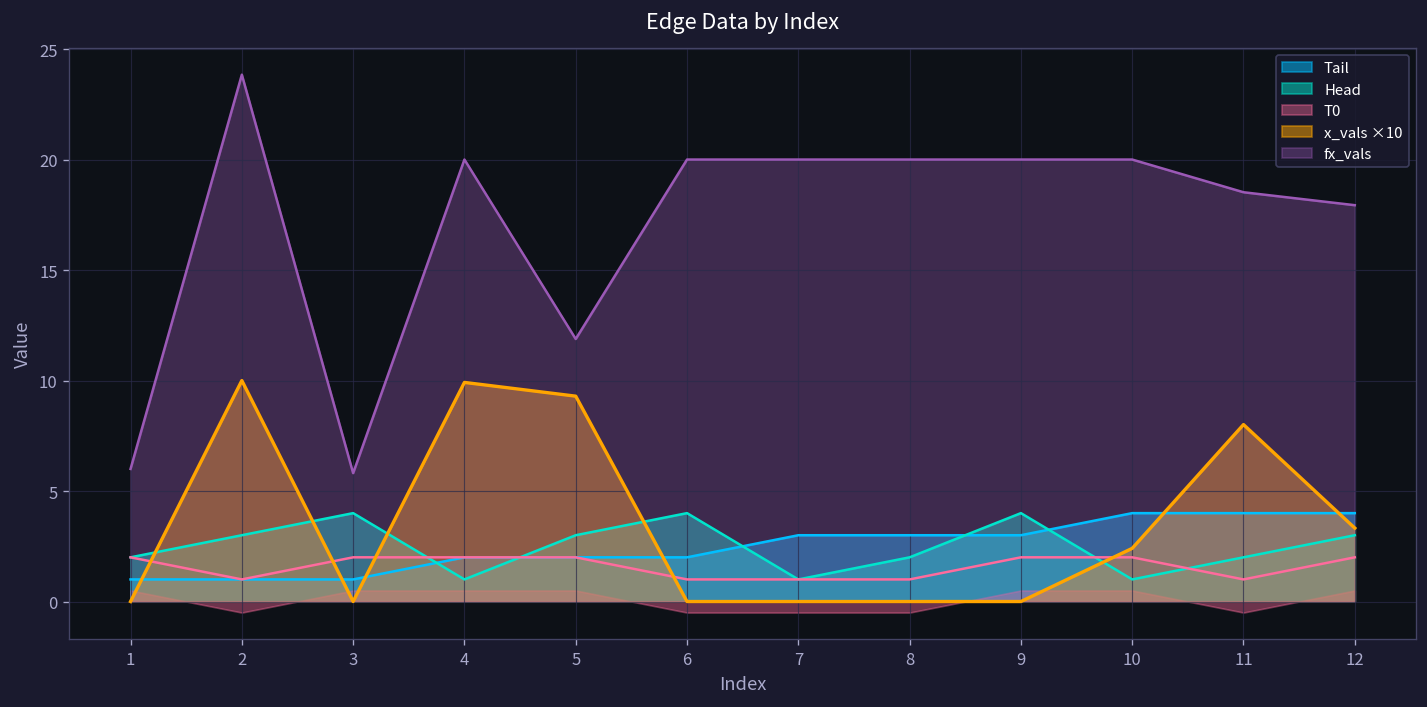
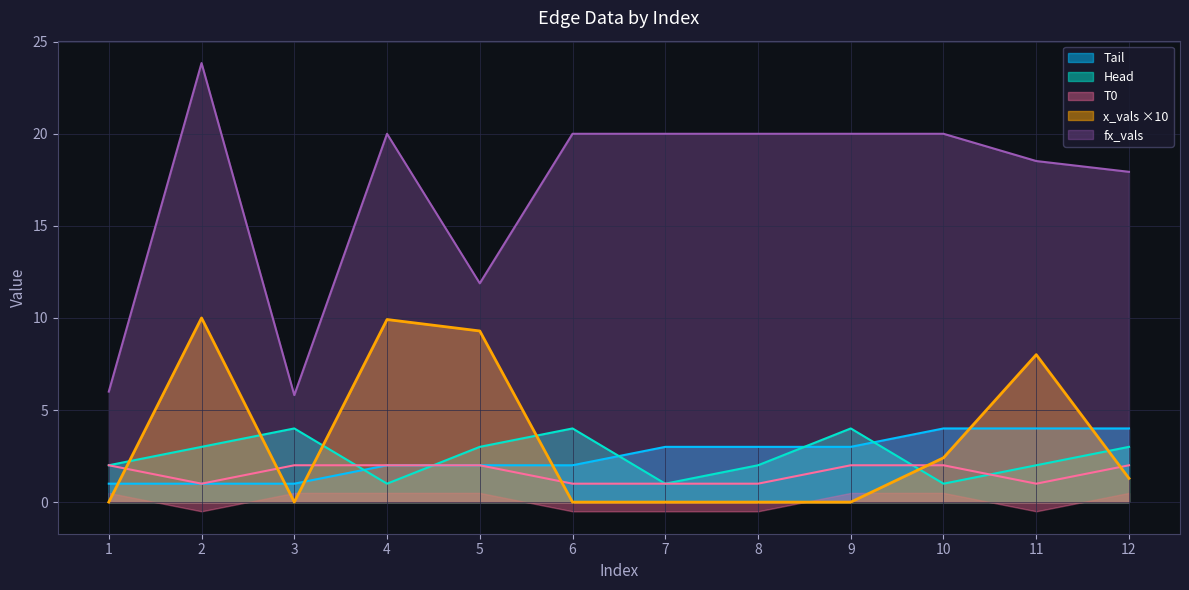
x_vals ×10, 12: 3.3 -> 1.3
